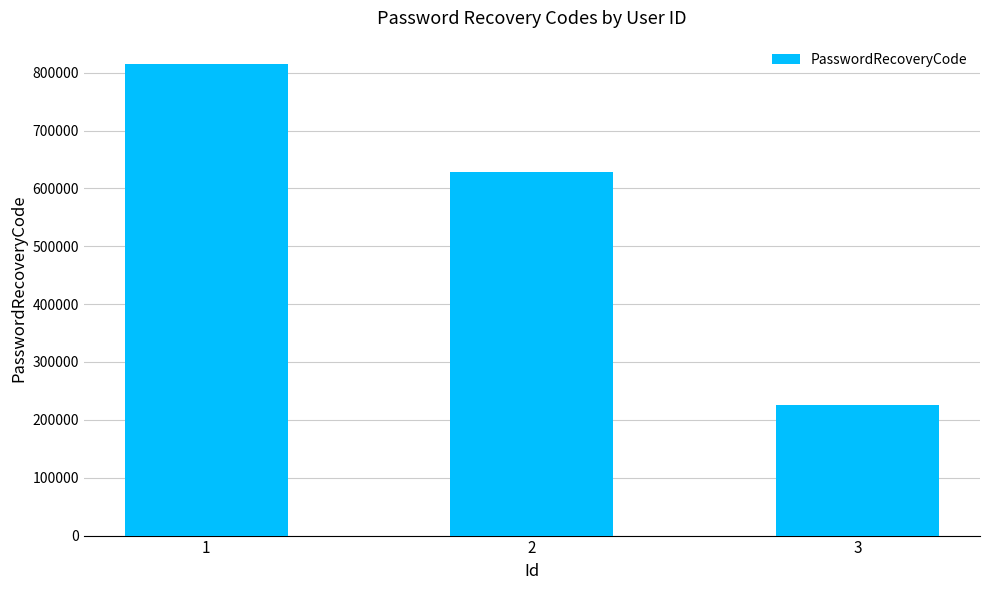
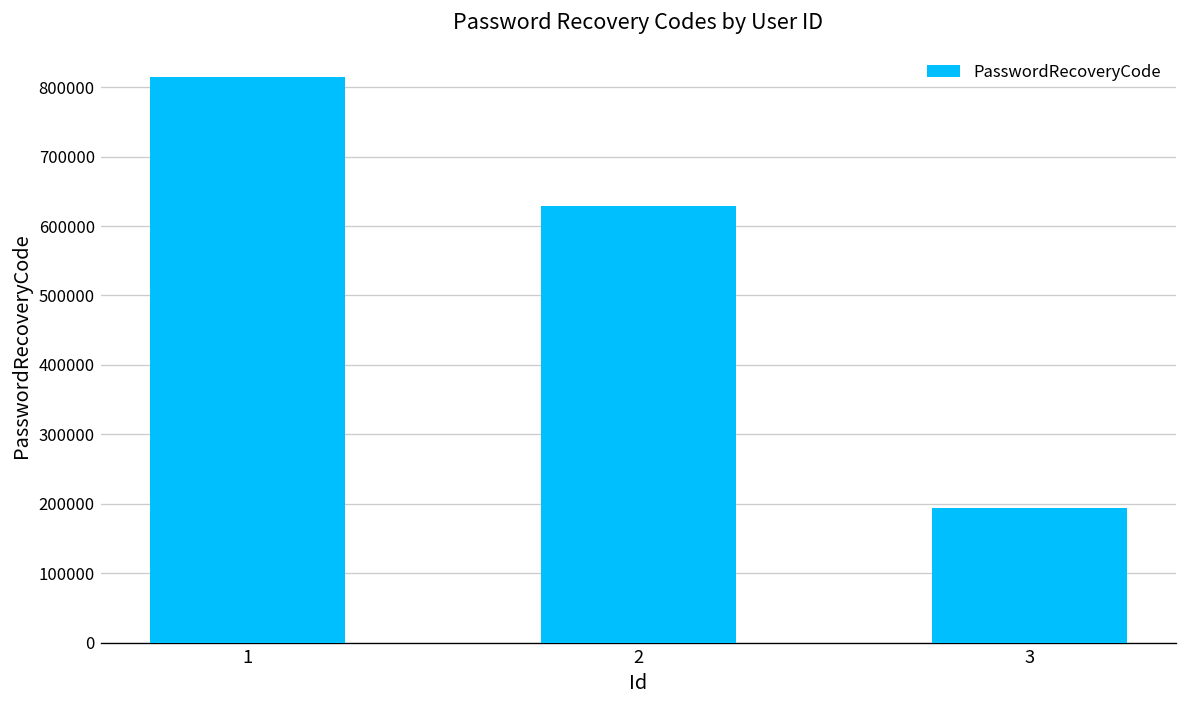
3: 230000 -> 190000
